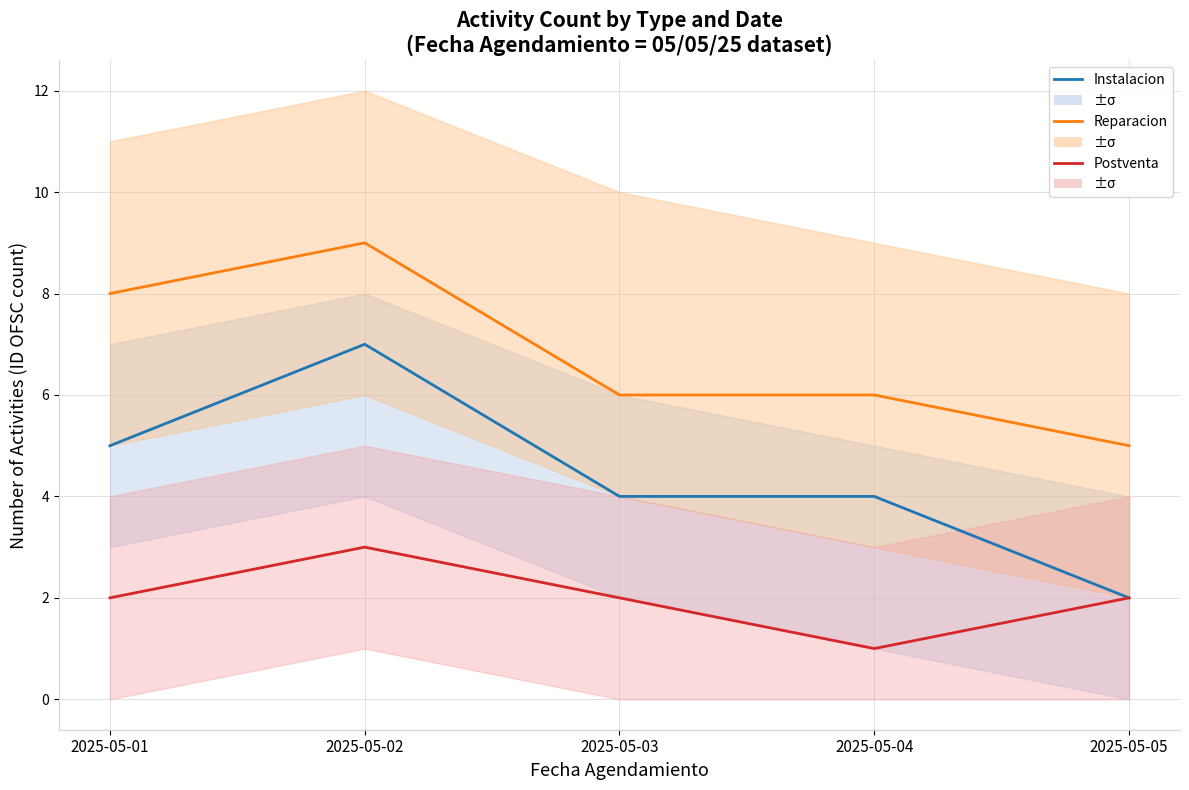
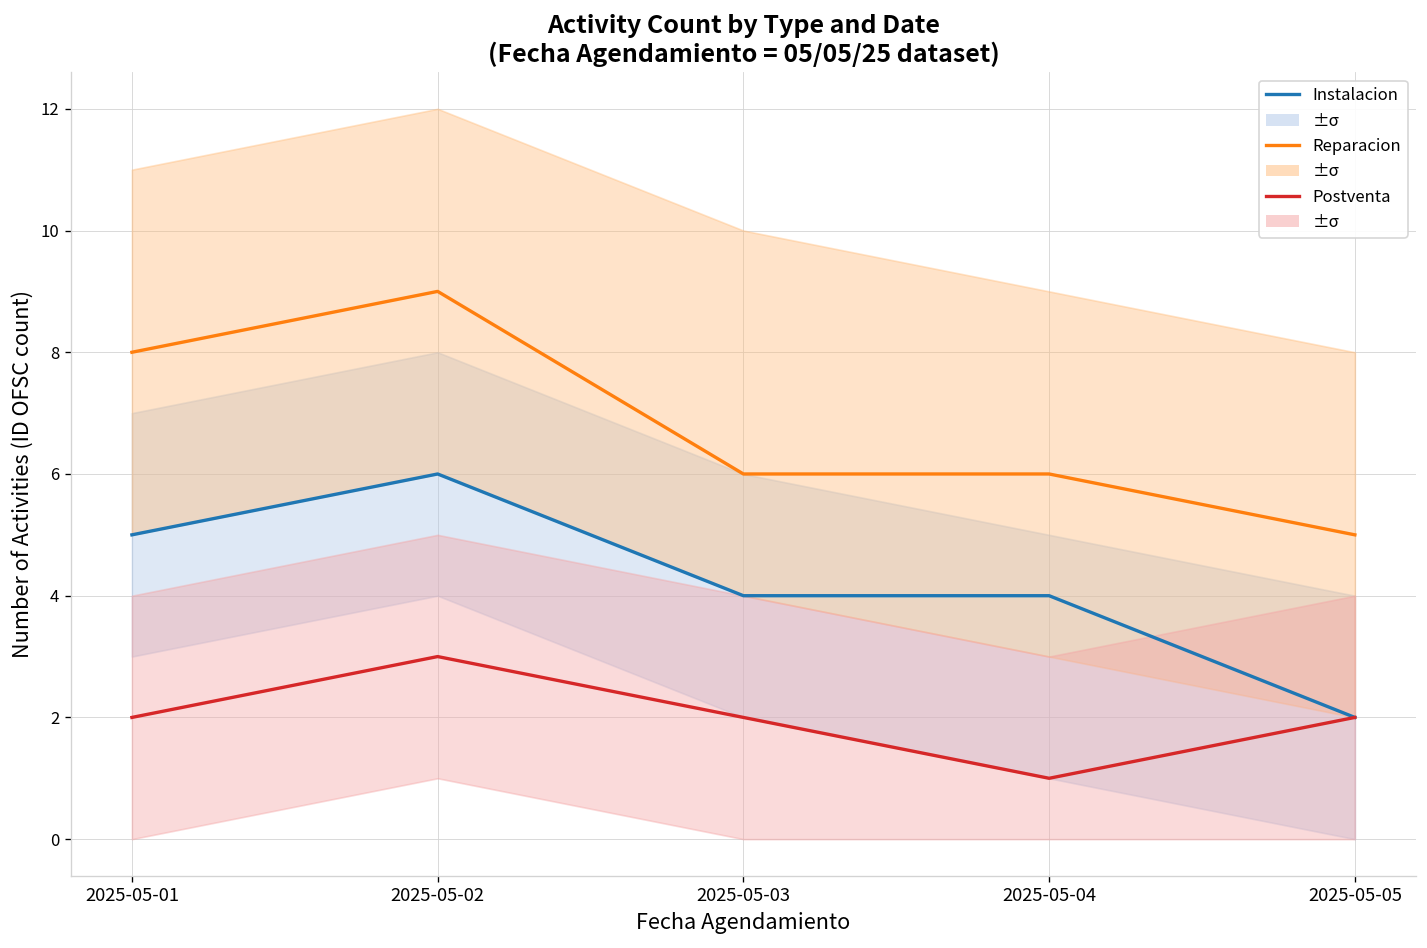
Instalacion, 2025-05-02: 7 -> 6
